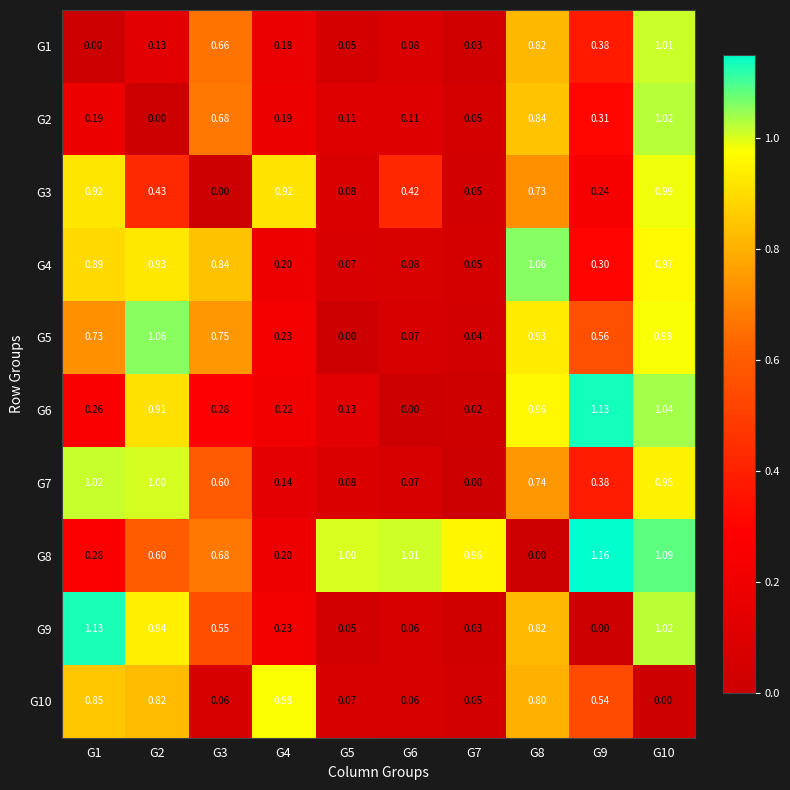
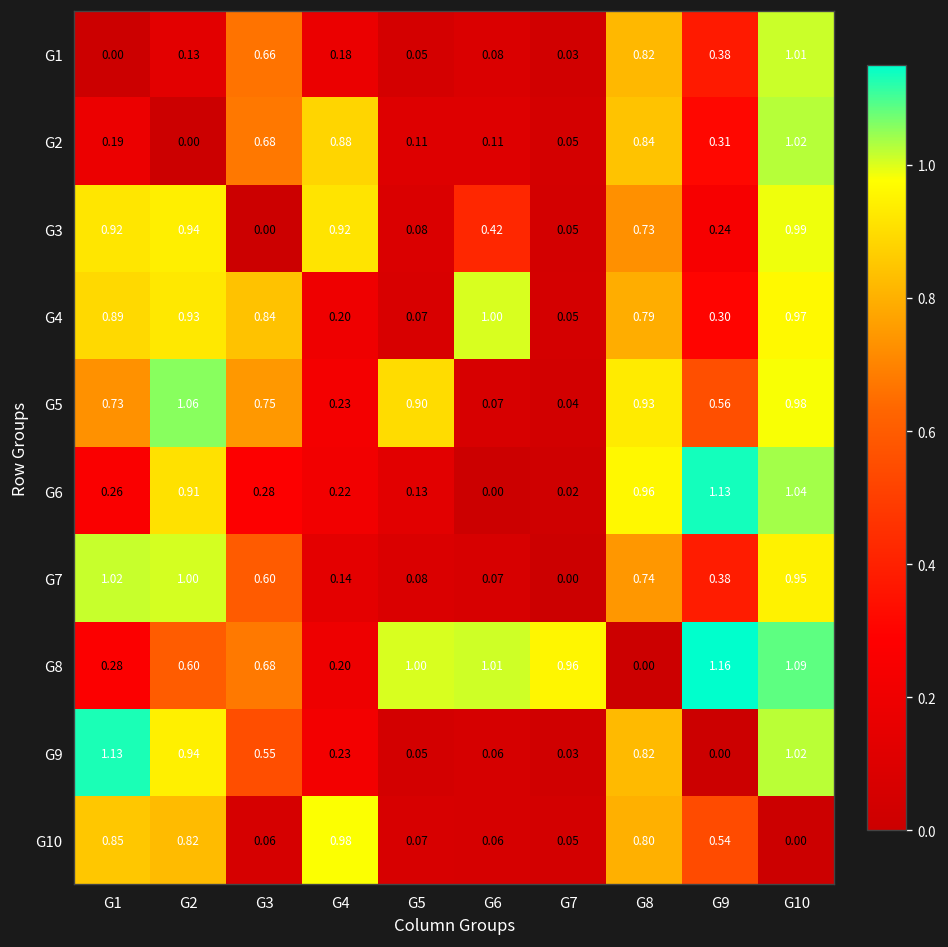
G2, G4: 0.19 -> 0.88
G3, G2: 0.43 -> 0.94
G4, G6: 0.08 -> 1.00
G4, G8: 1.06 -> 0.79
G5, G5: 0.00 -> 0.90
